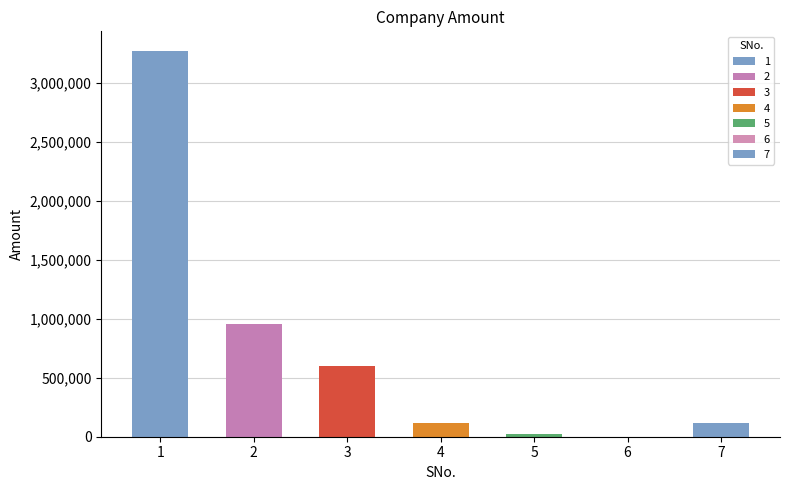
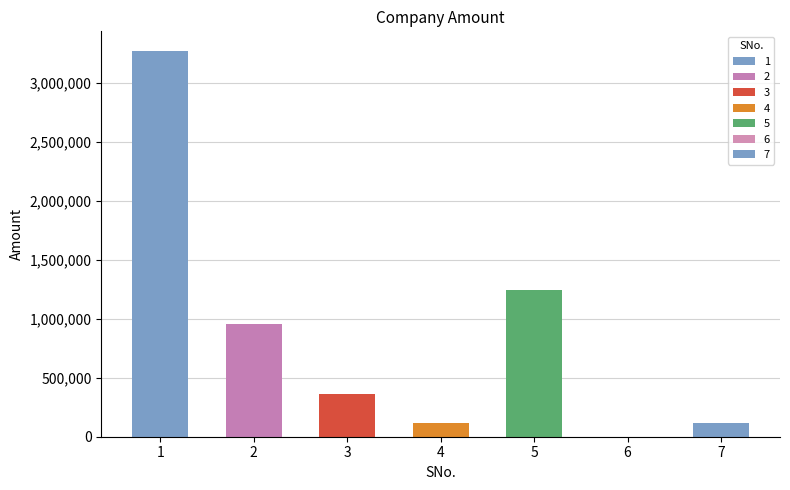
3: 600,000 -> 360,000
5: 20,000 -> 1,240,000
